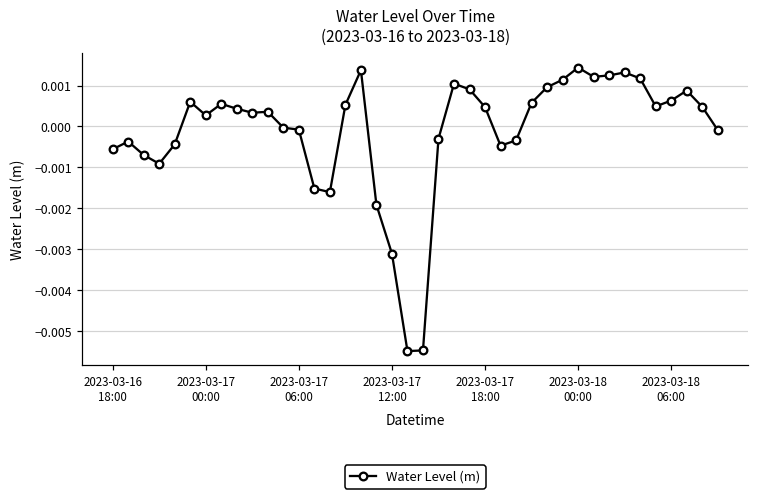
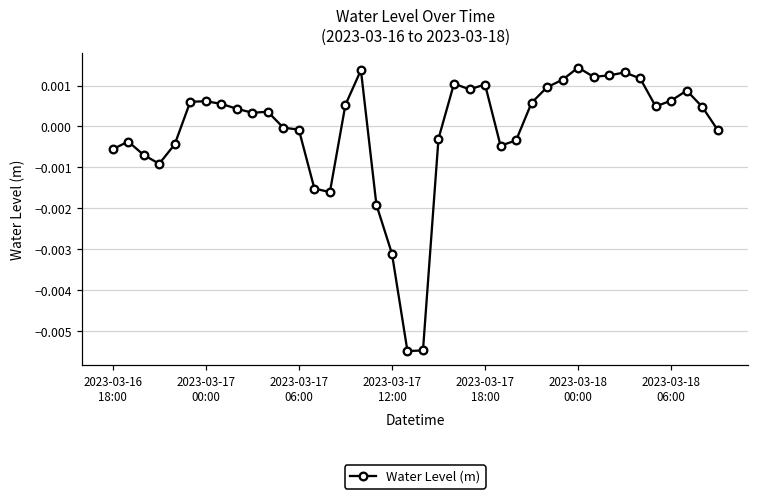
2023-03-17 00:00: 0.0003 -> 0.0006
2023-03-17 18:00: 0.0005 -> 0.0010
